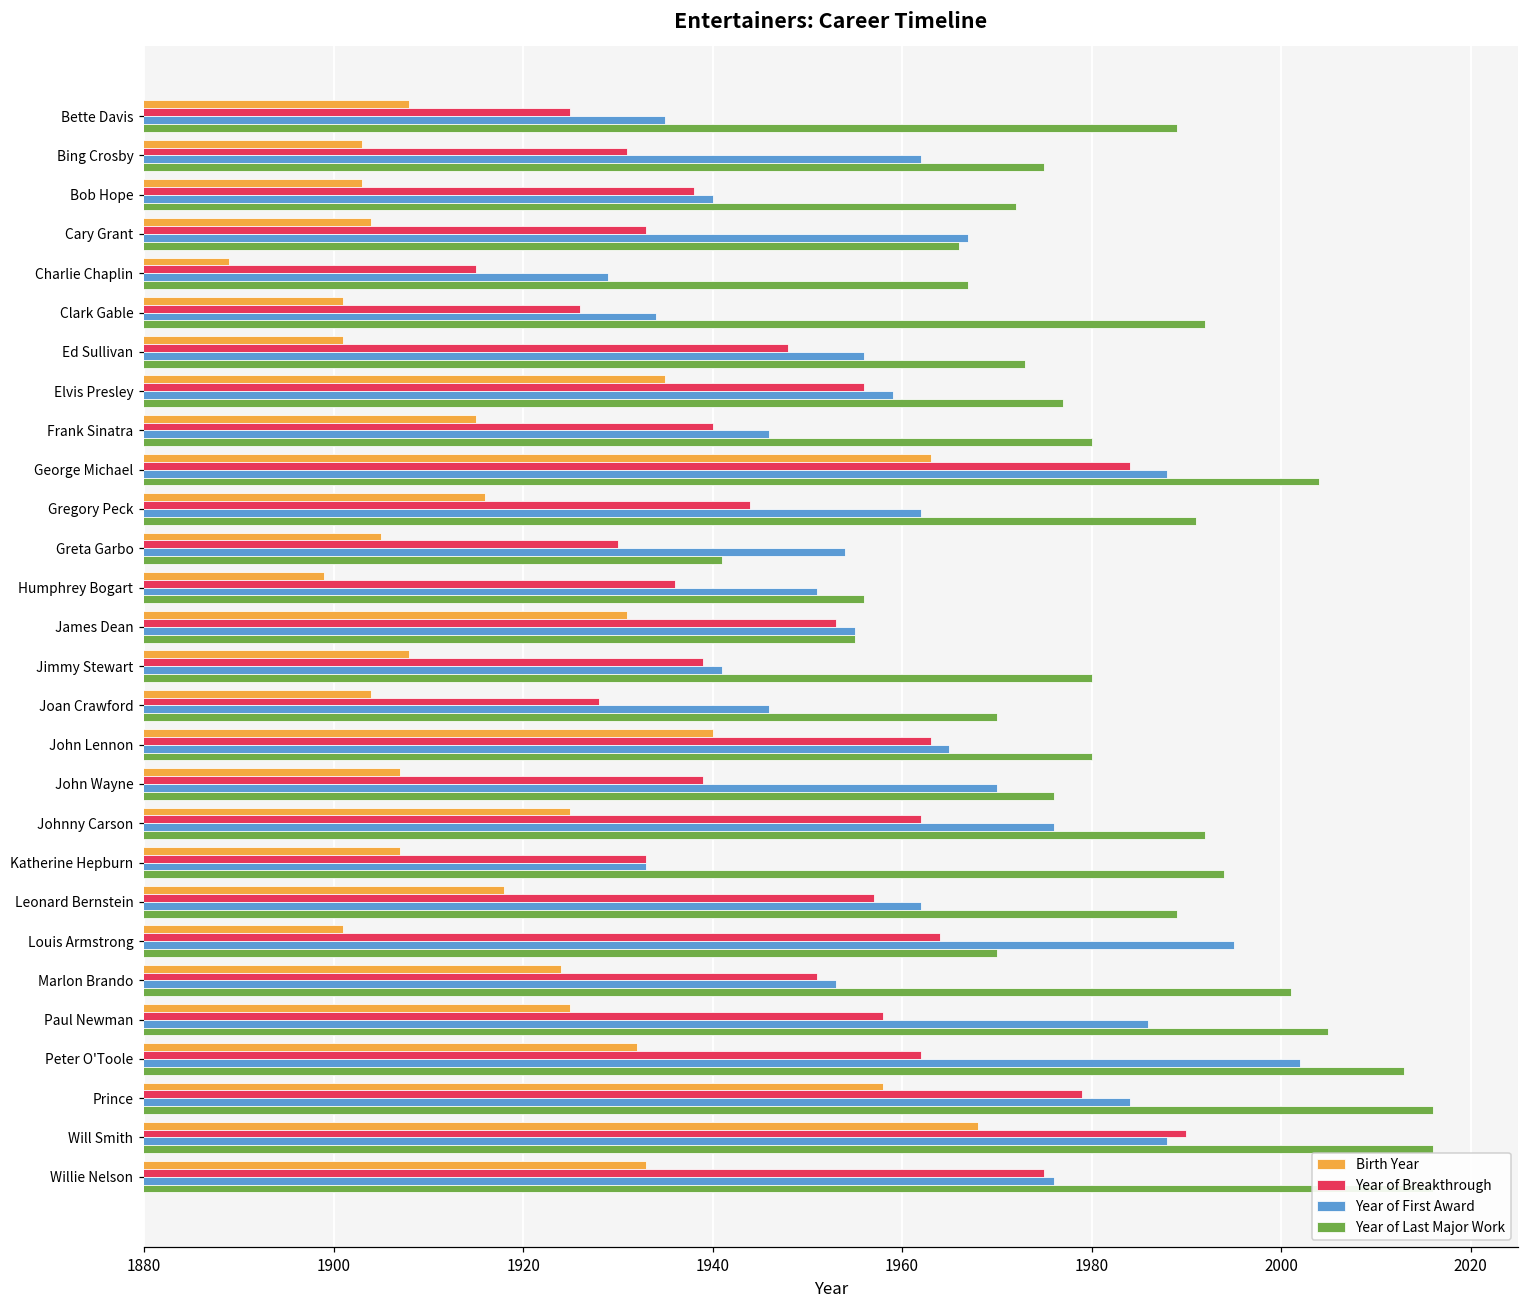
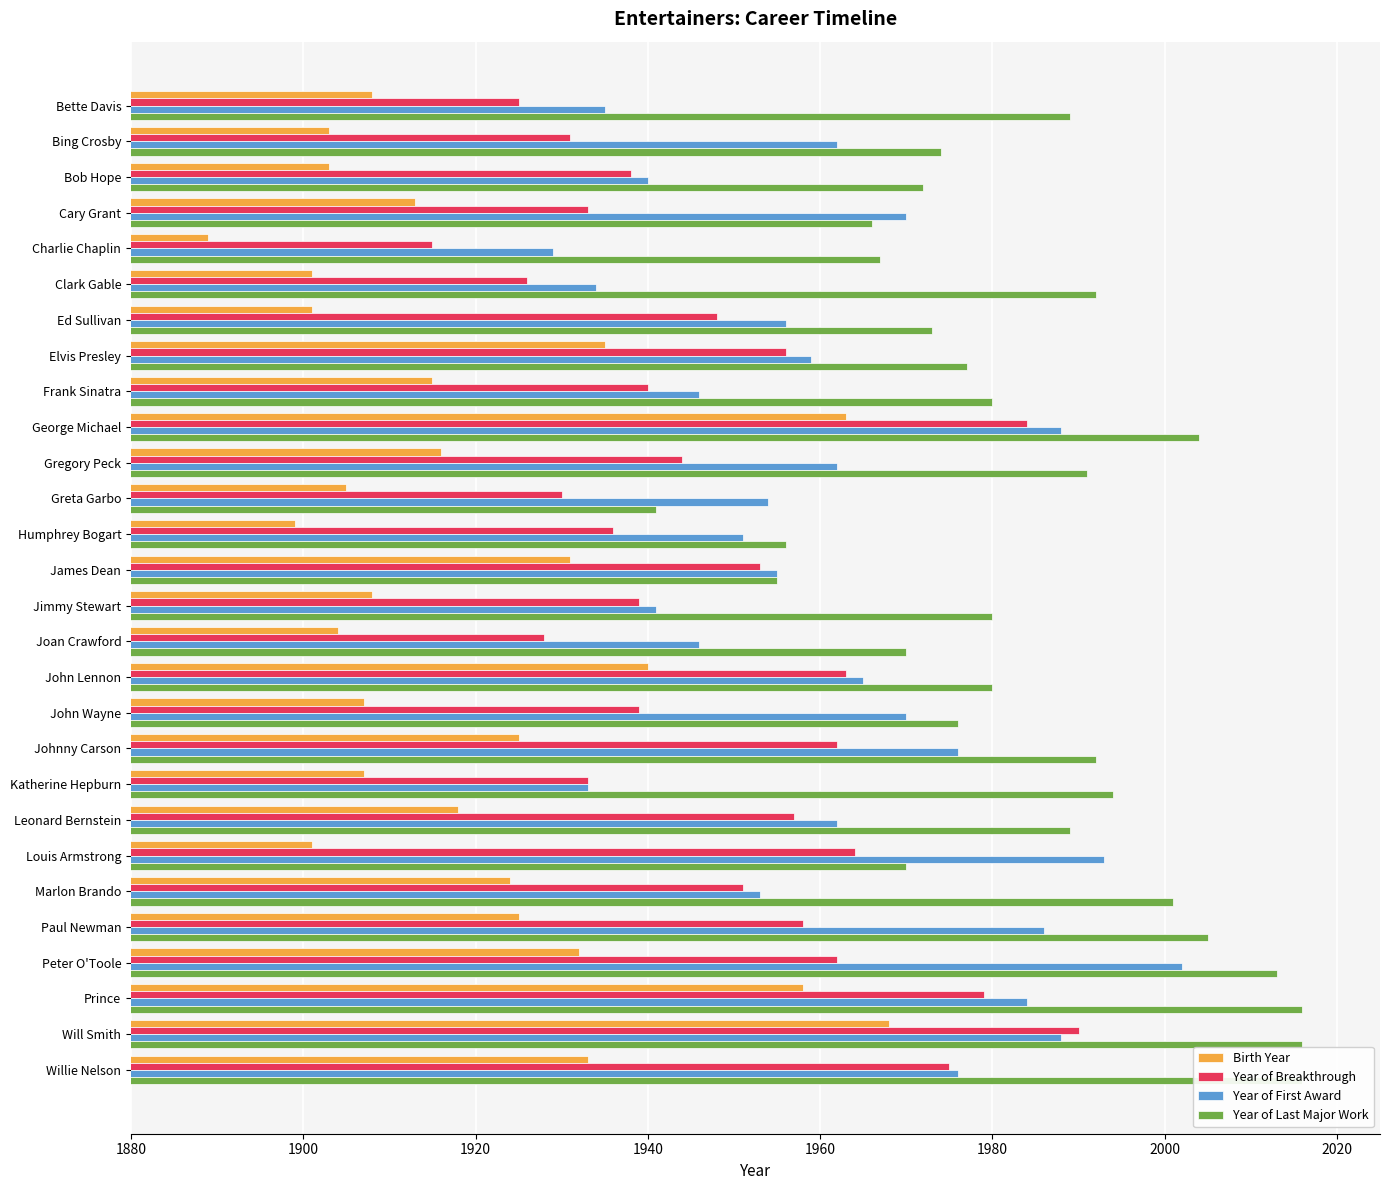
Year of Last Major Work, Bing Crosby: 1975 -> 1974
Birth Year, Cary Grant: 1904 -> 1913
Year of First Award, Cary Grant: 1967 -> 1970
Year of First Award, Louis Armstrong: 1995 -> 1993
